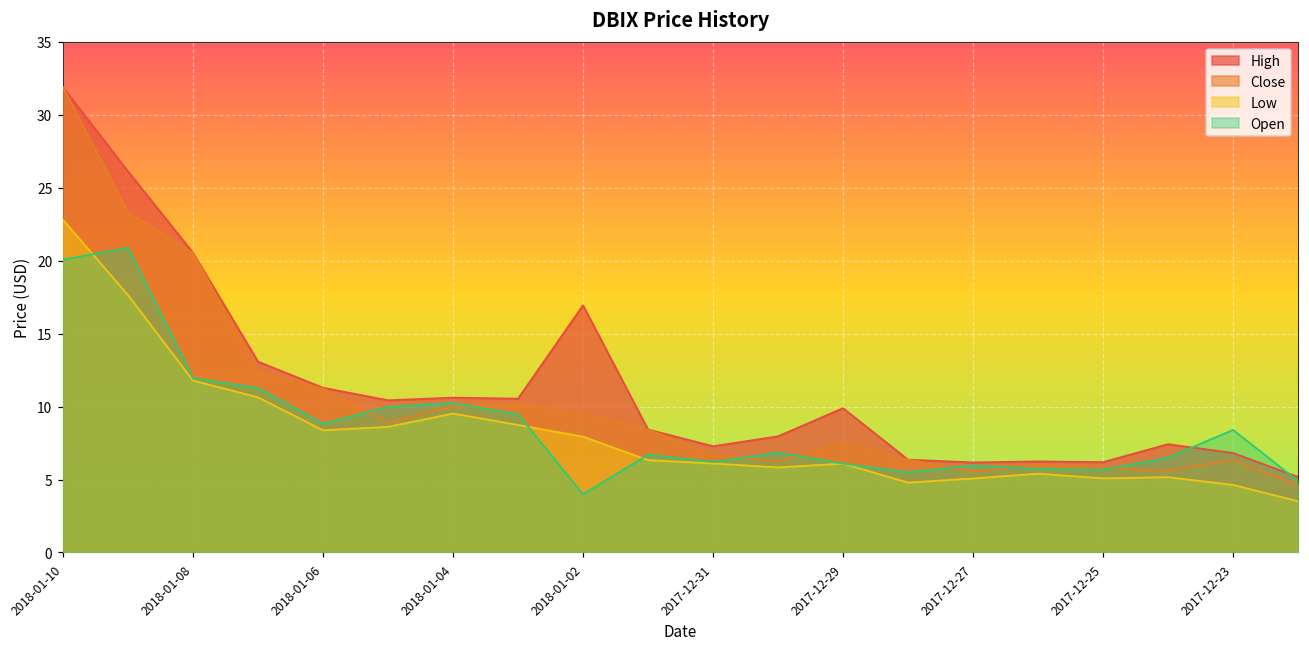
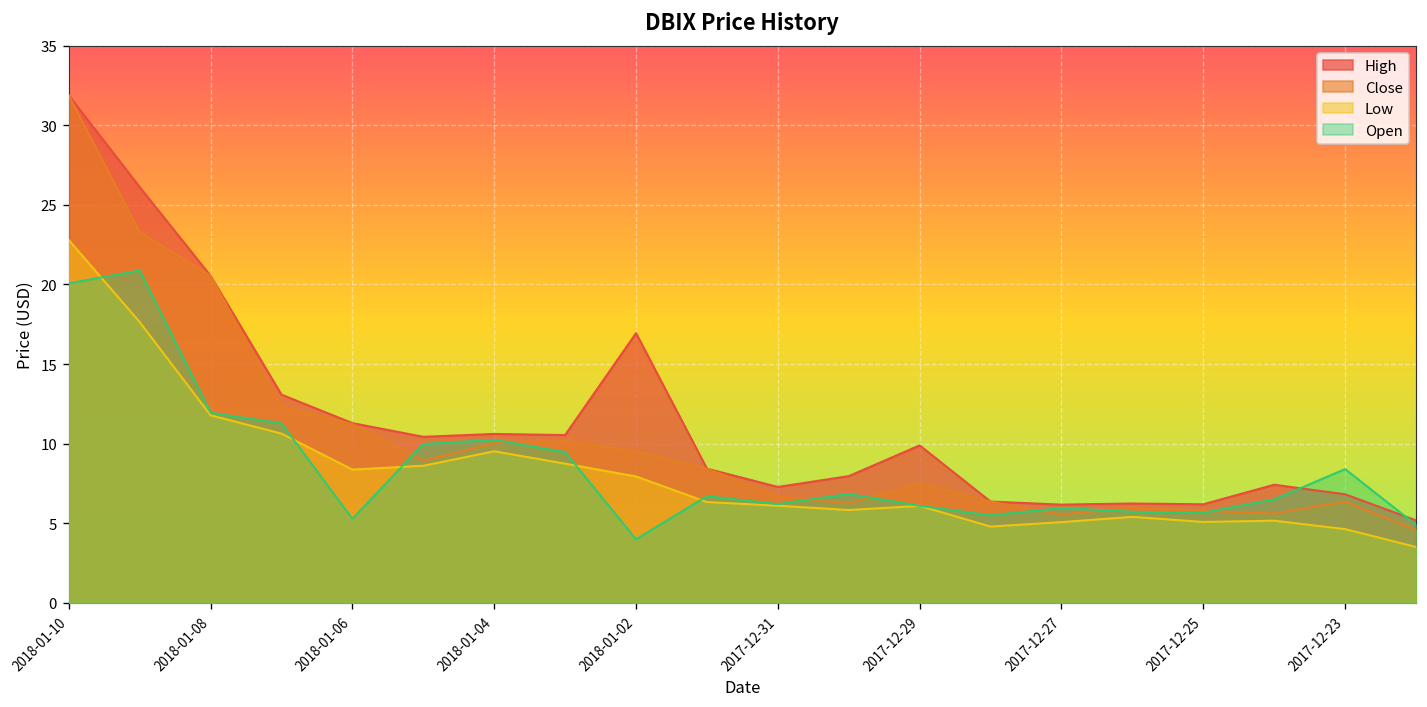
Open, 2018-01-06: 8.8 -> 5.3
